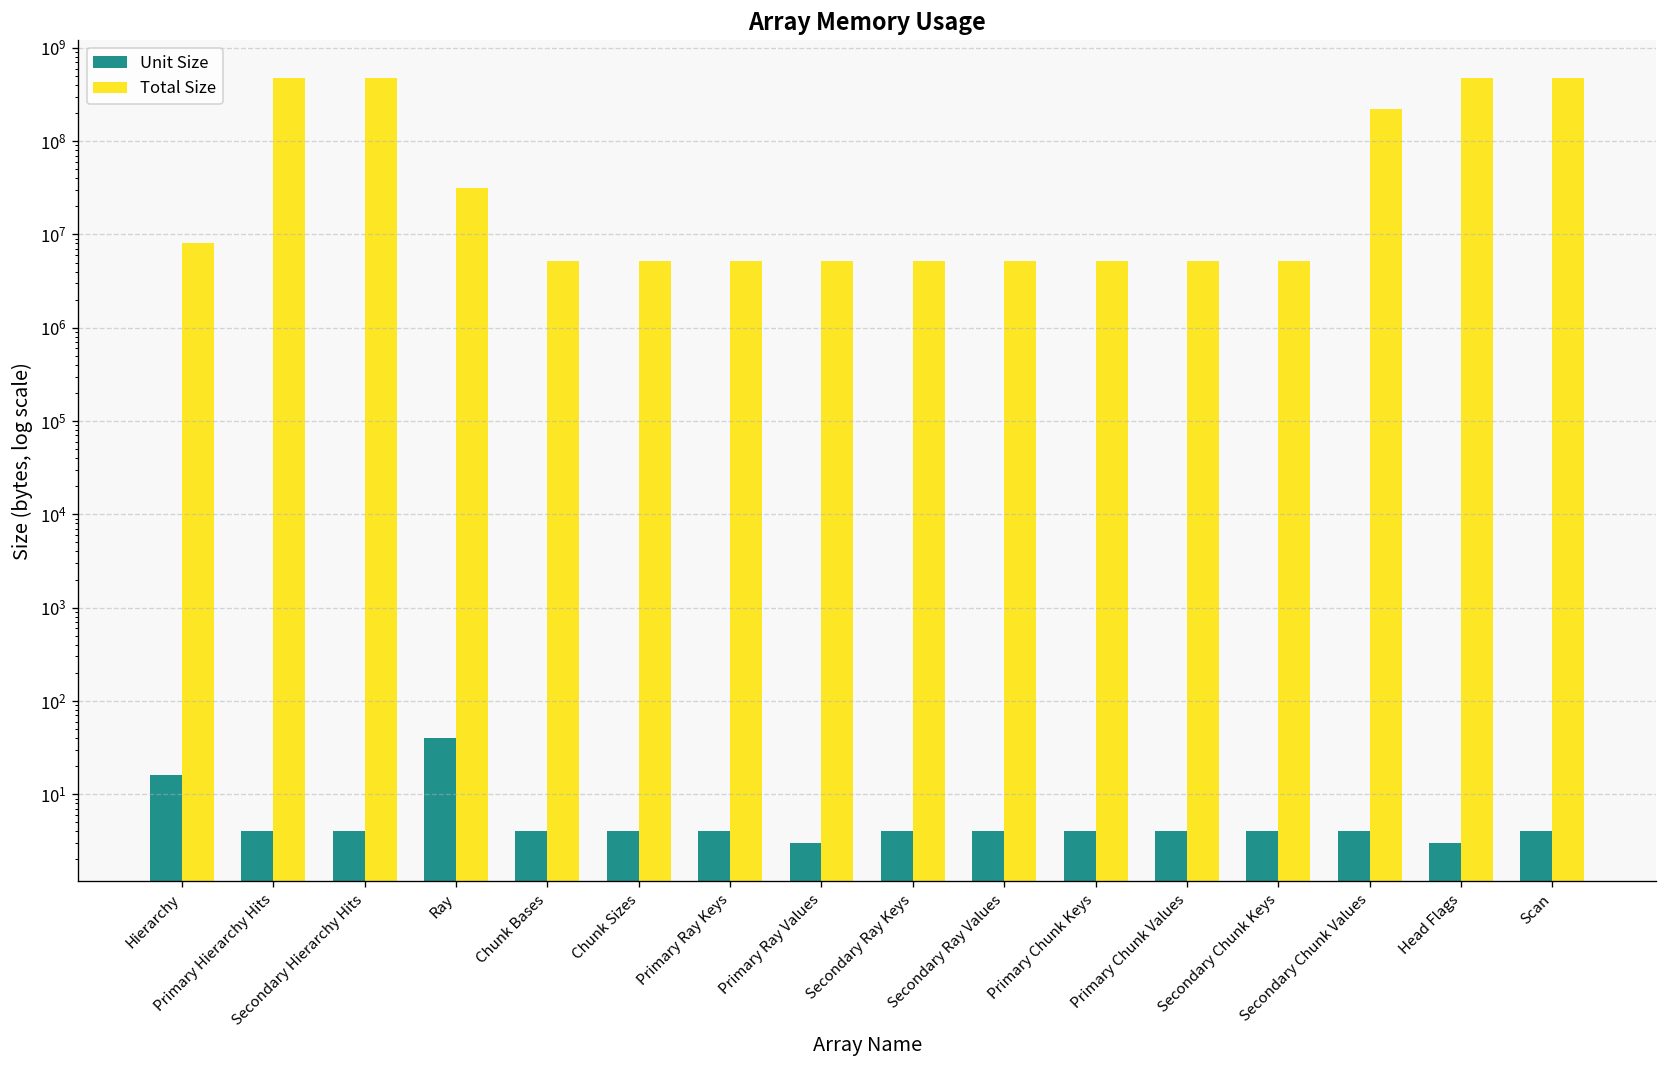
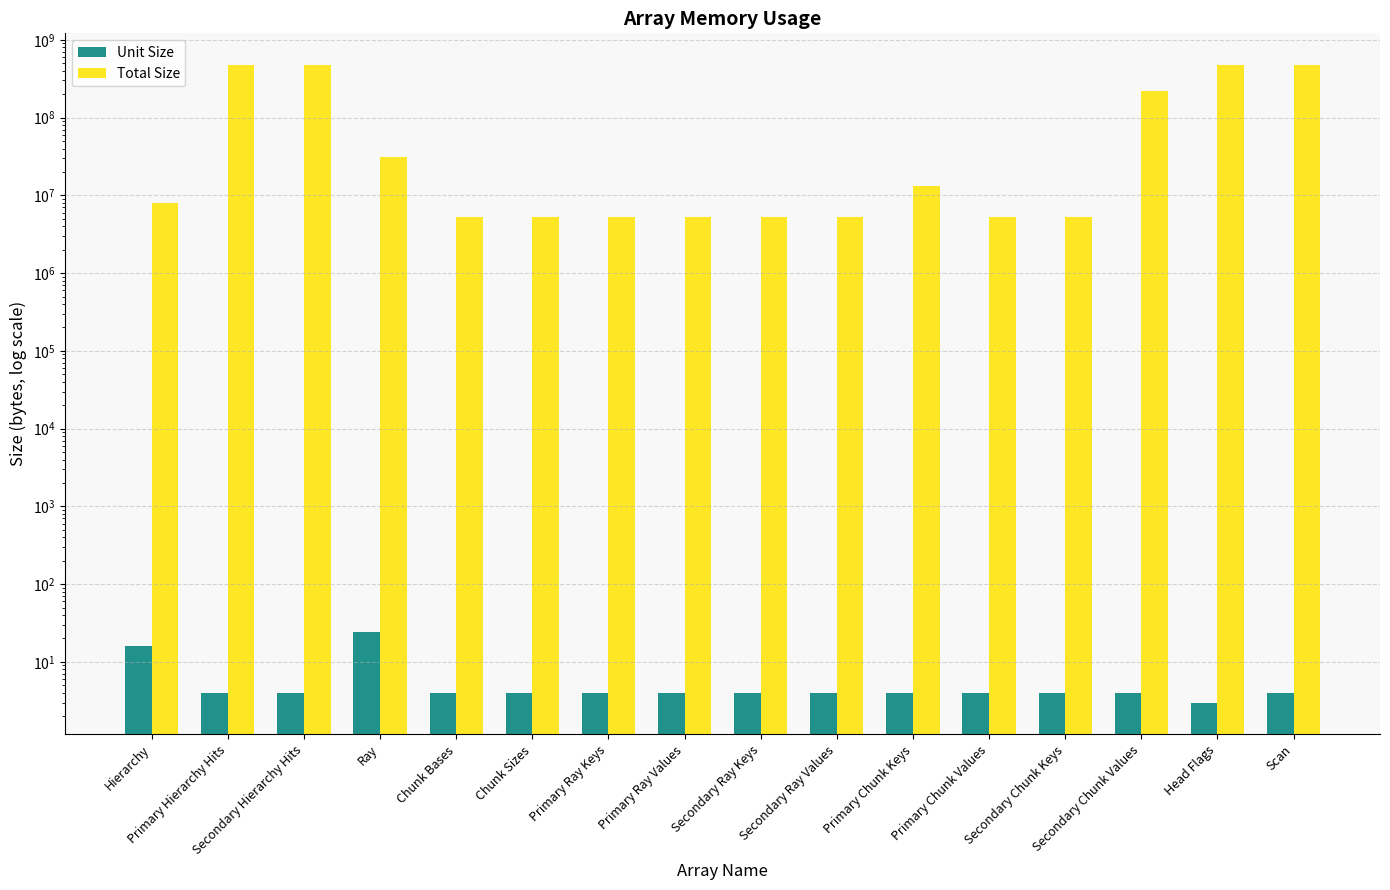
Unit Size, Ray: 40 -> 24
Unit Size, Primary Ray Values: 3 -> 4
Total Size, Primary Chunk Keys: 5000000 -> 13000000
